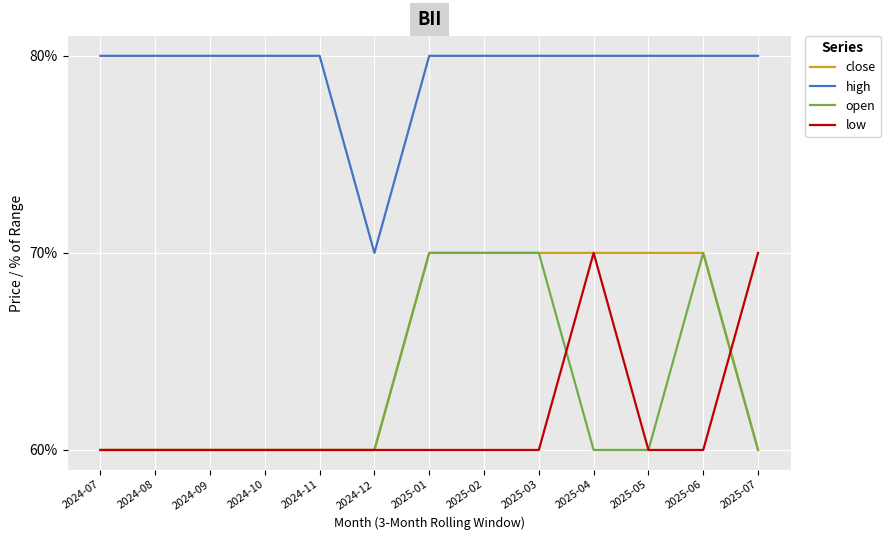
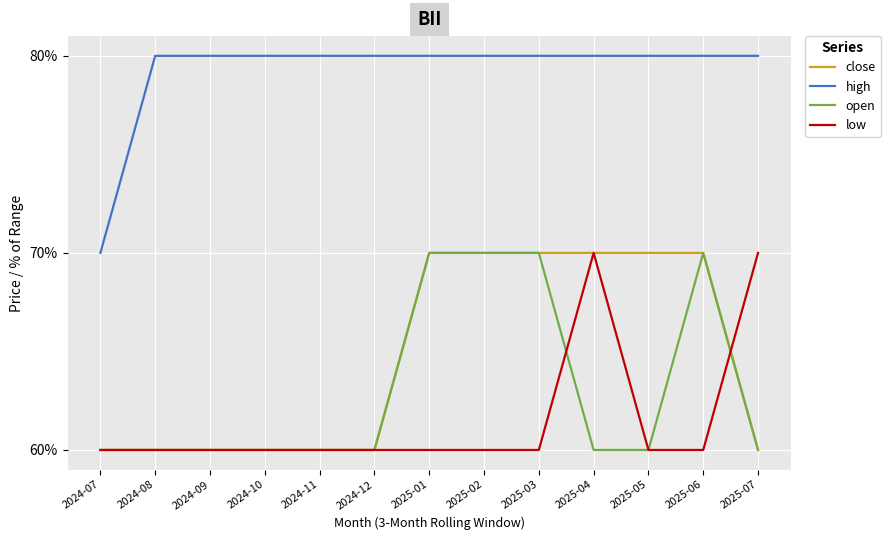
high, 2024-07: 80.0% -> 70.0%
high, 2024-12: 70.0% -> 80.0%
